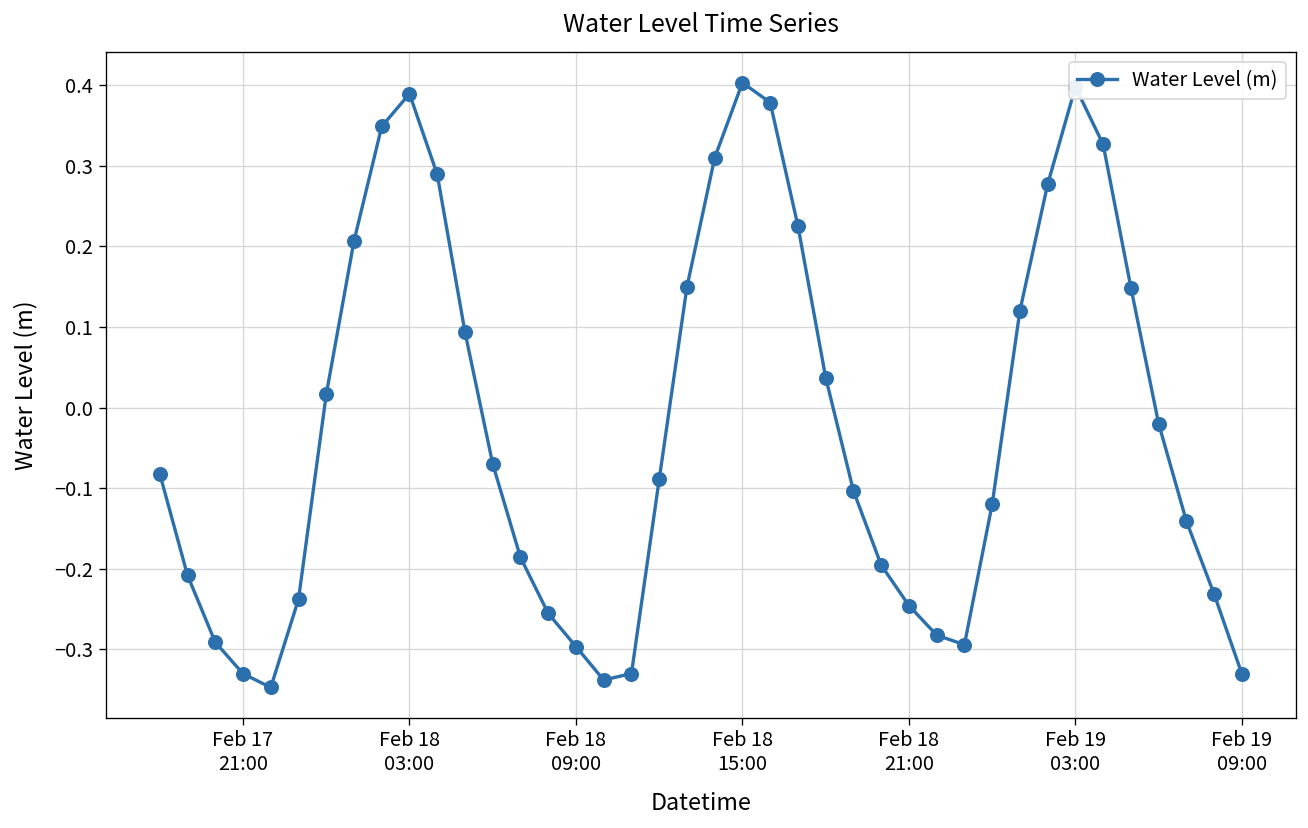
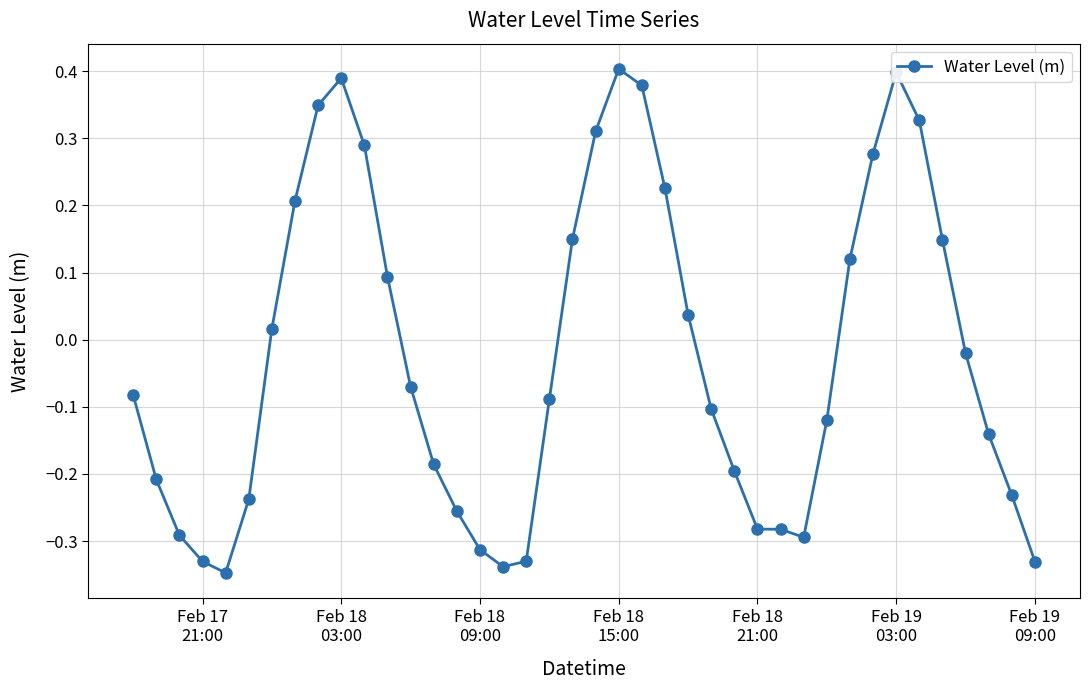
Feb 18 09:00: -0.30 -> -0.31
Feb 18 21:00: -0.25 -> -0.28
